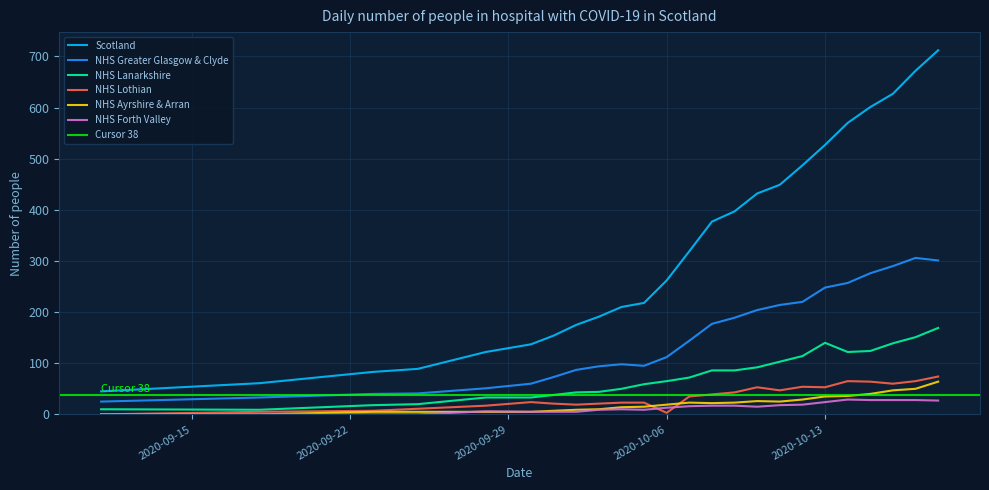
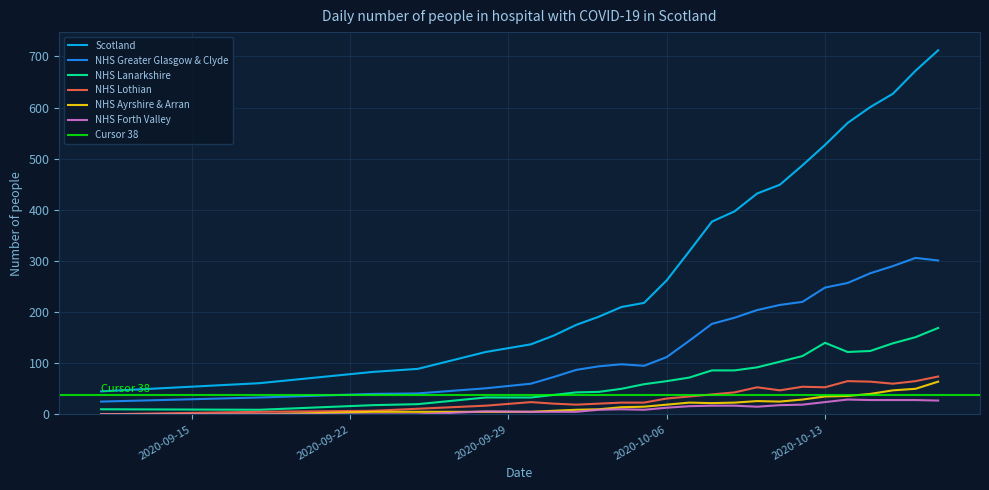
NHS Lothian, 2020-10-06: 0 -> 30
